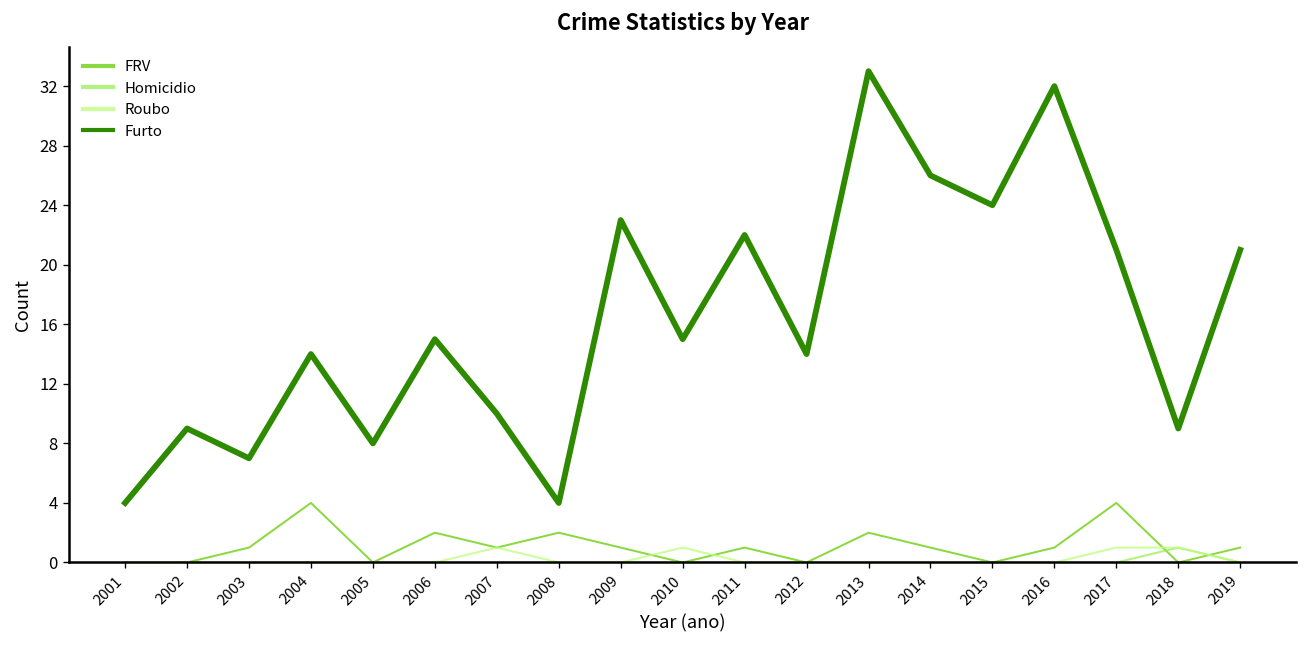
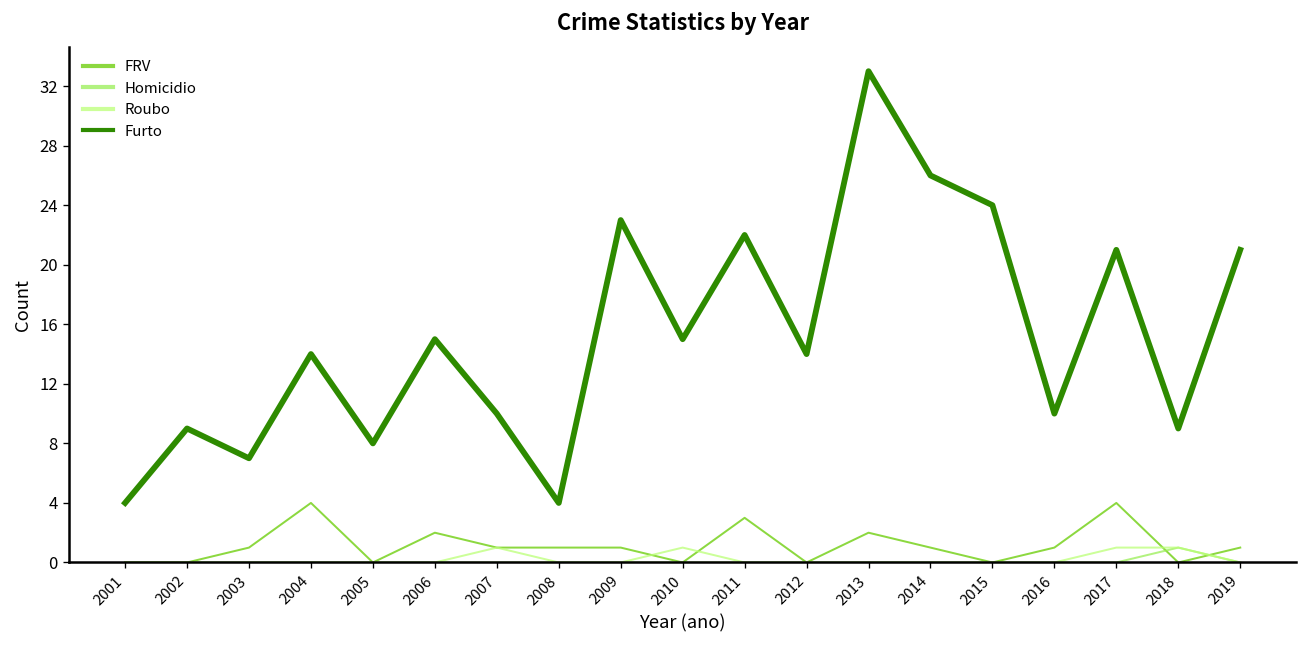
FRV, 2008: 2 -> 1
FRV, 2011: 1 -> 3
Furto, 2016: 32 -> 10
